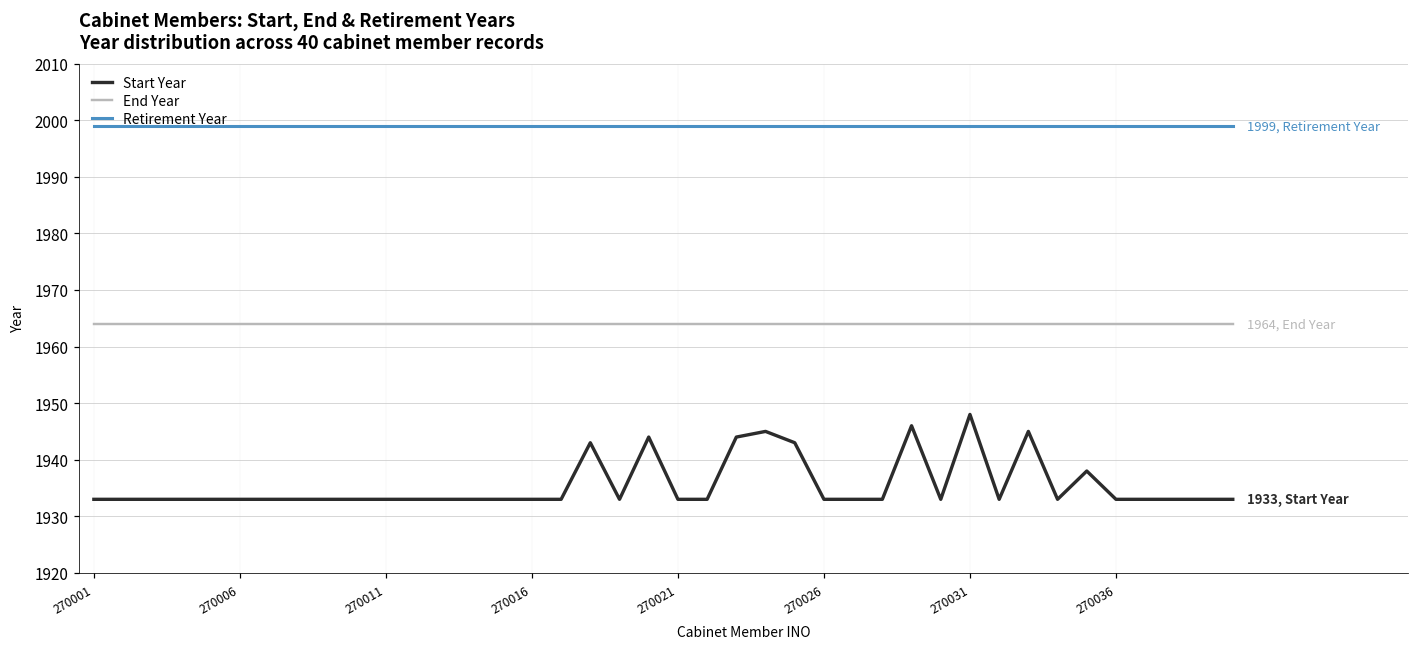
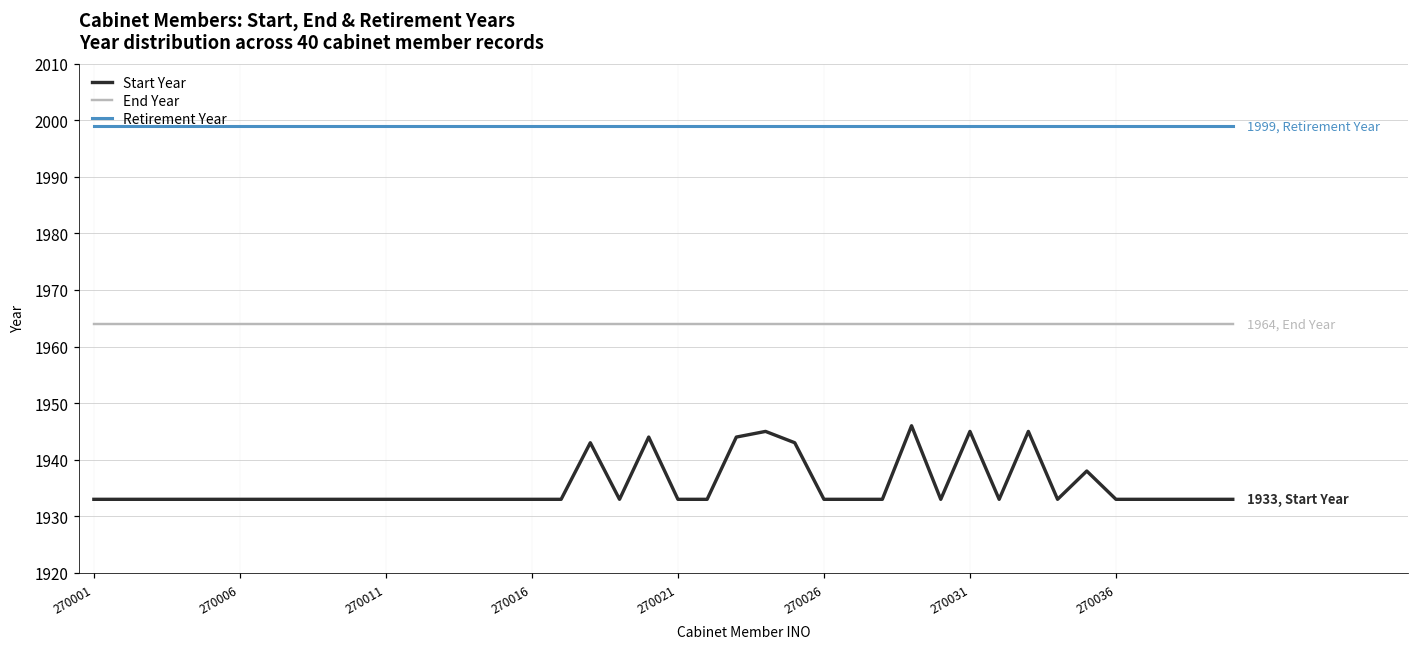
Start Year, 270031: 1948 -> 1945
